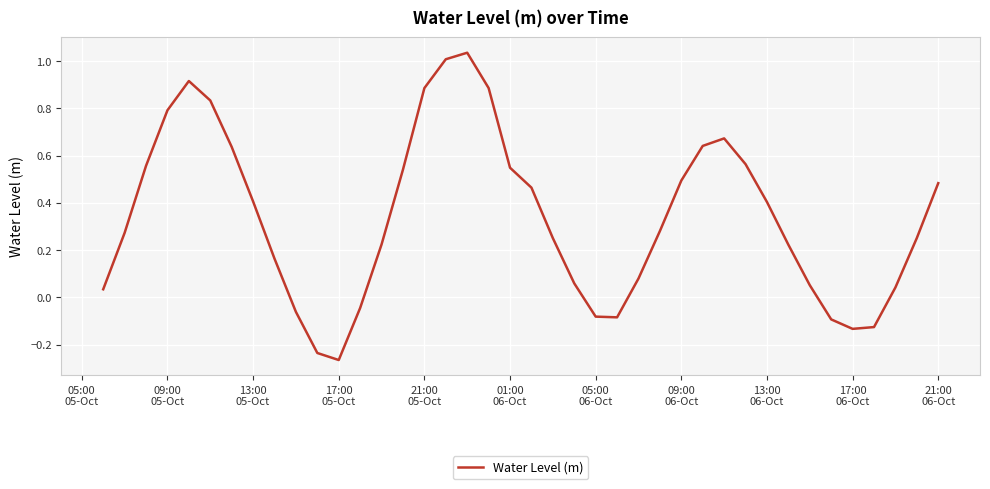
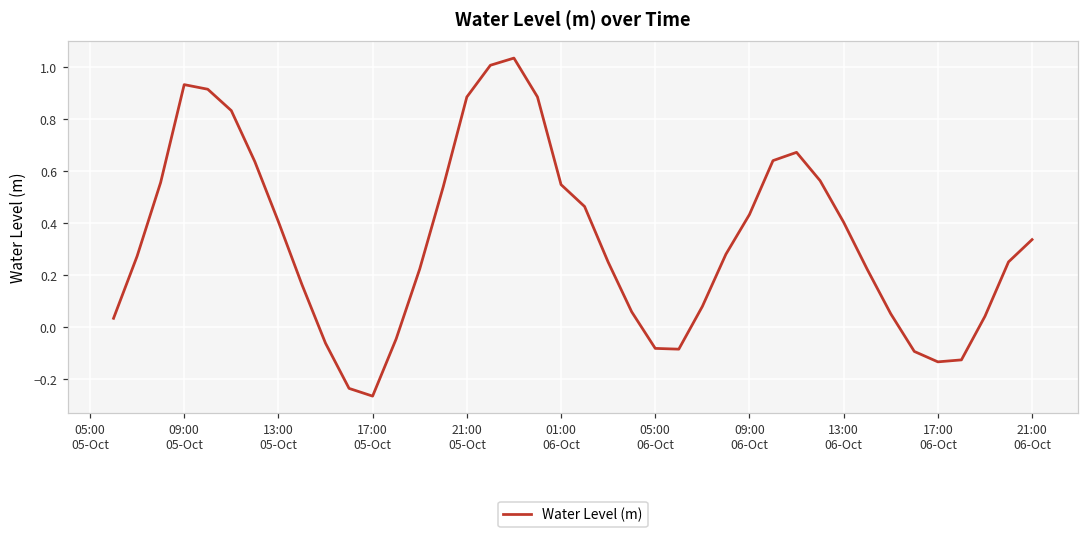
09:00 05-Oct: 0.79 -> 0.93
09:00 06-Oct: 0.49 -> 0.43
21:00 06-Oct: 0.48 -> 0.34
